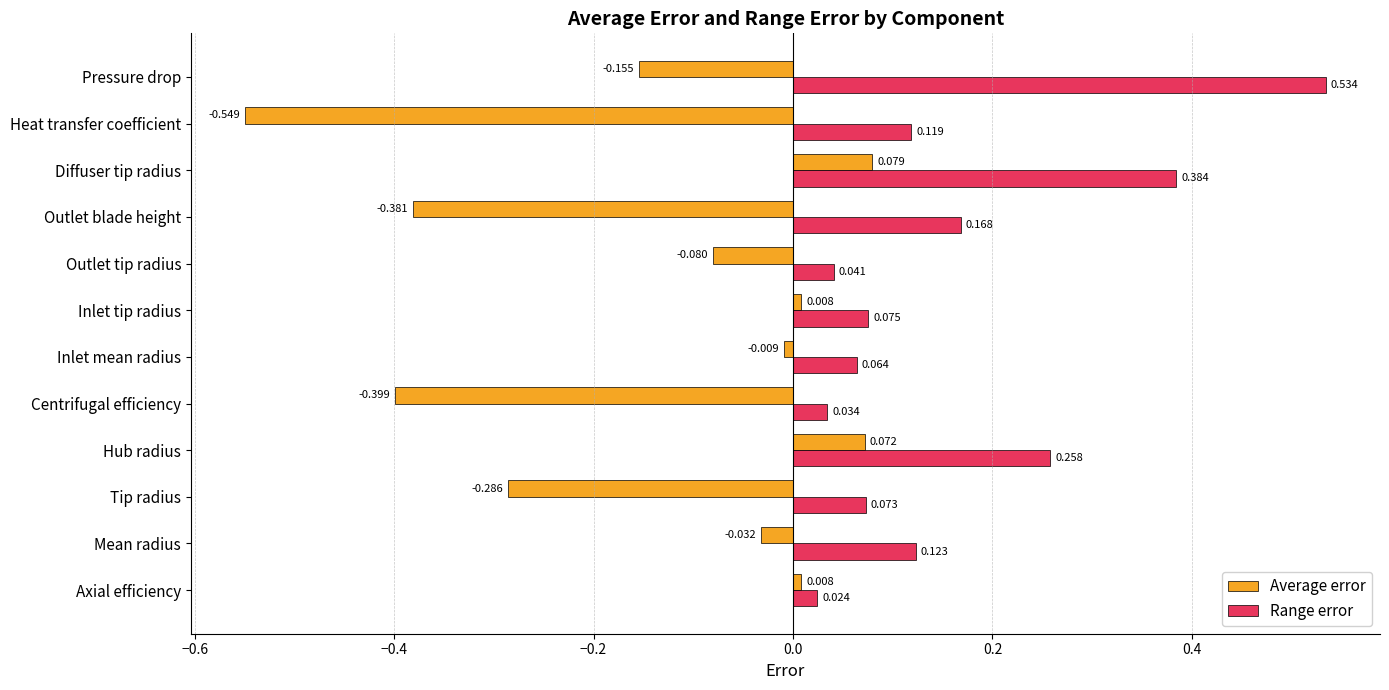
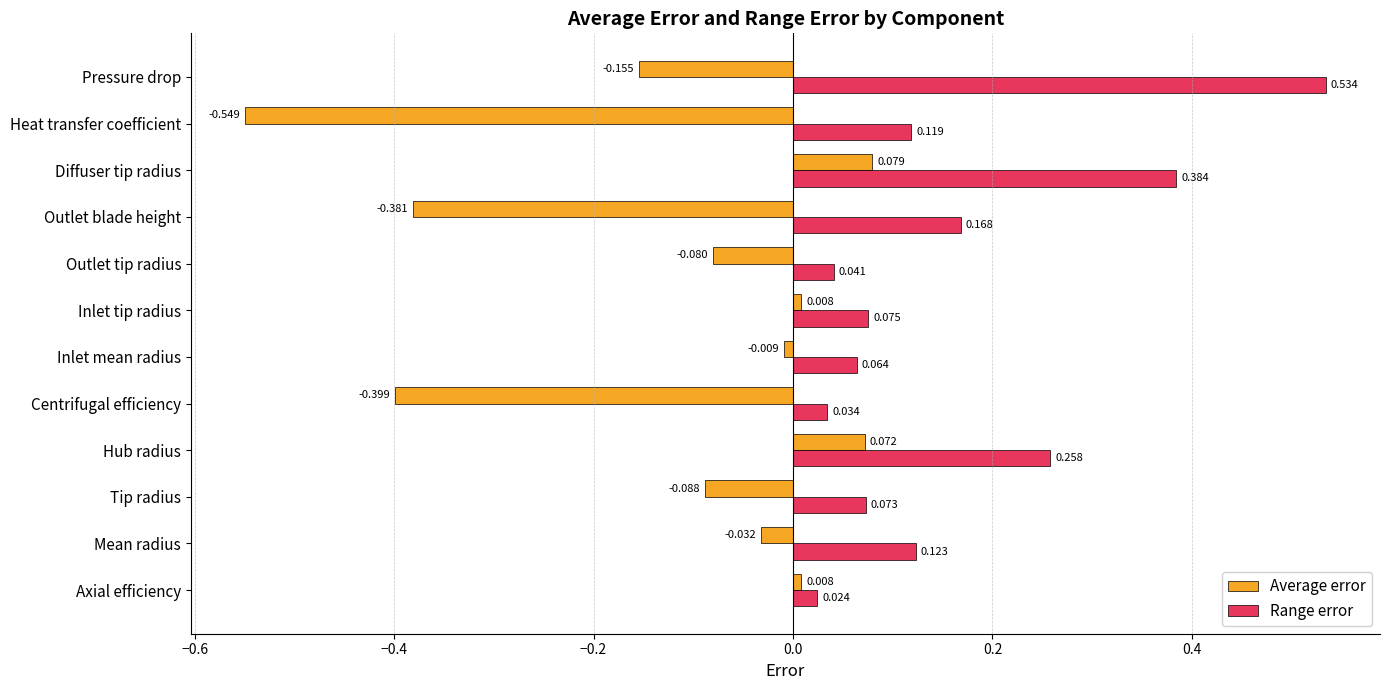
Average error, Tip radius: -0.286 -> -0.088
